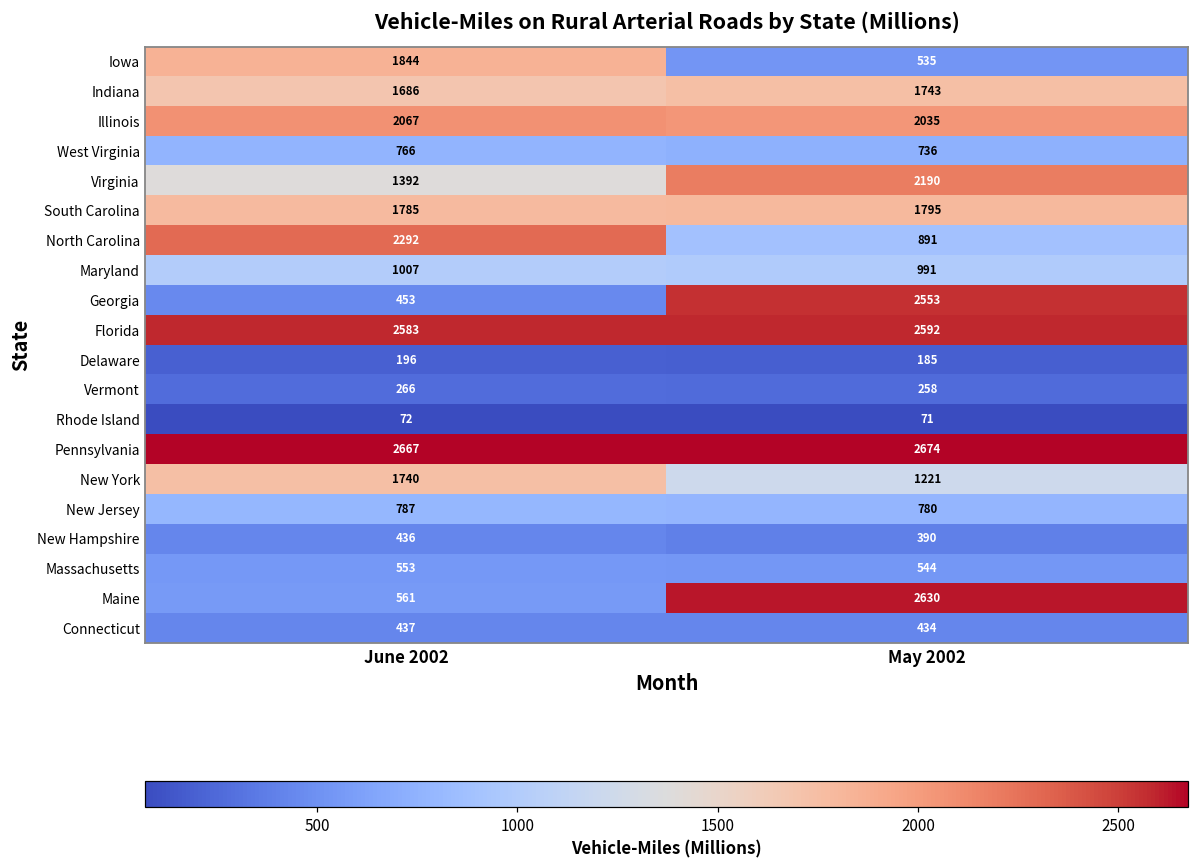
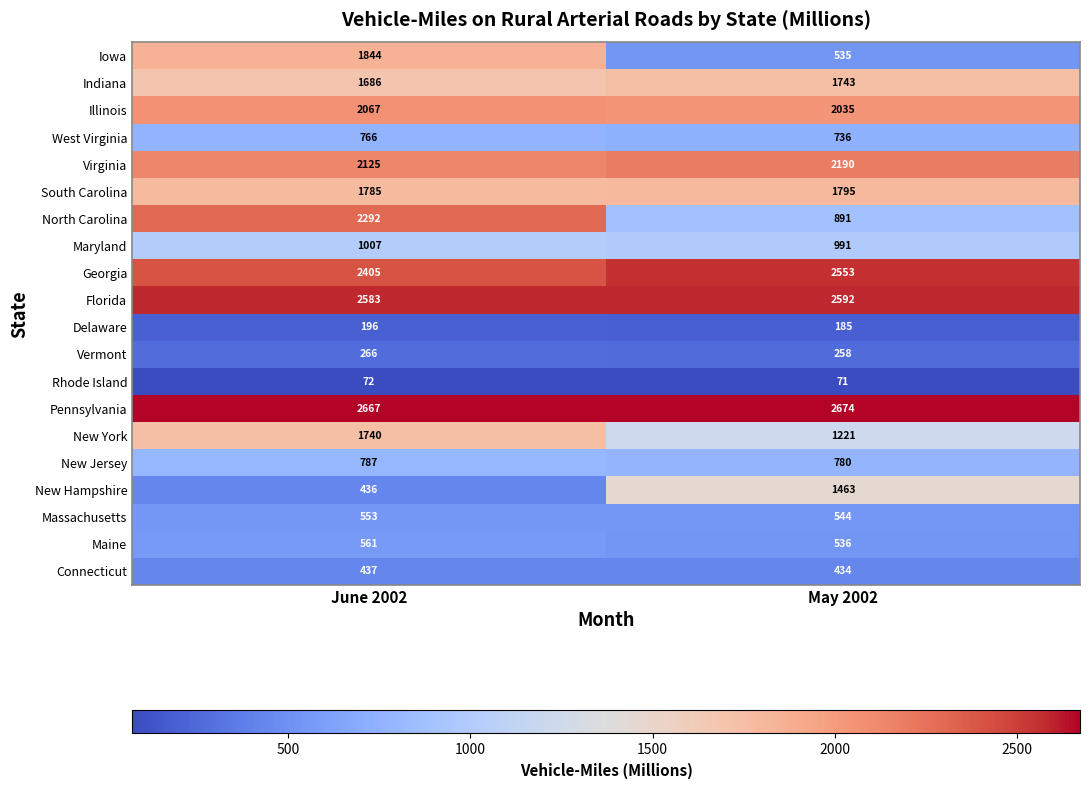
Virginia, June 2002: 1392 -> 2125
Georgia, June 2002: 453 -> 2405
New Hampshire, May 2002: 390 -> 1463
Maine, May 2002: 2630 -> 536
